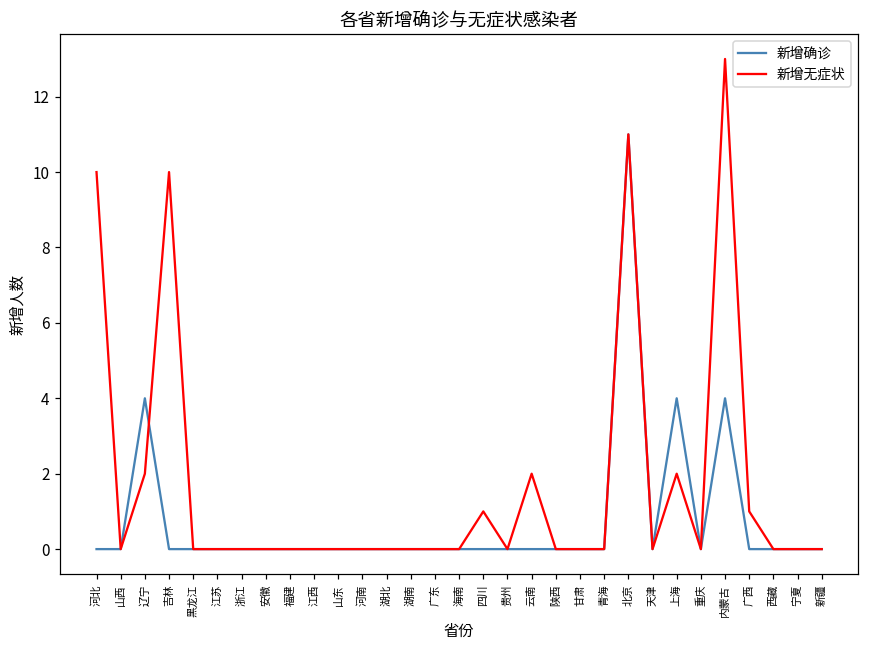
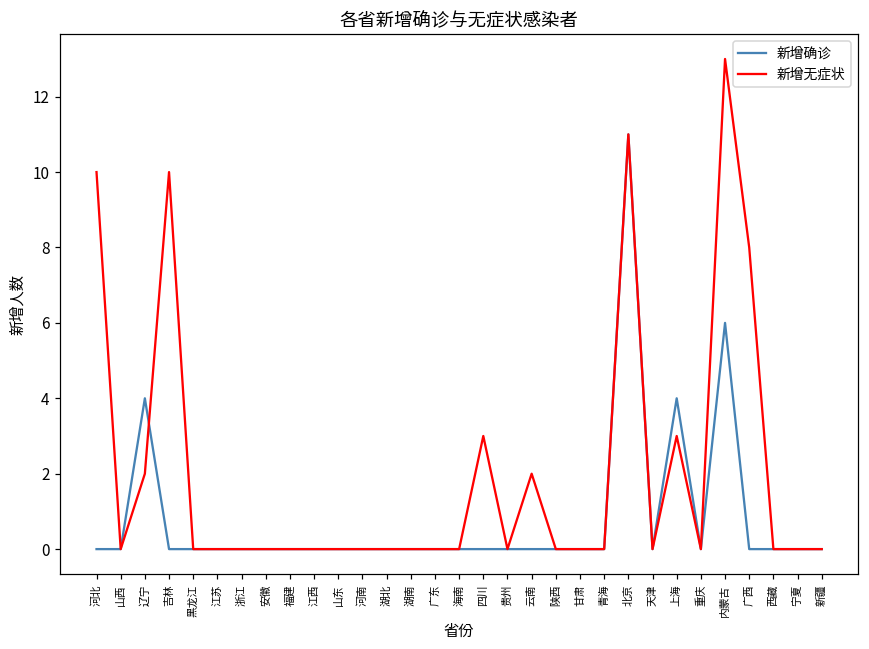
新增无症状, 四川: 1 -> 3
新增无症状, 上海: 2 -> 3
新增确诊, 内蒙古: 4 -> 6
新增无症状, 广西: 1 -> 8
